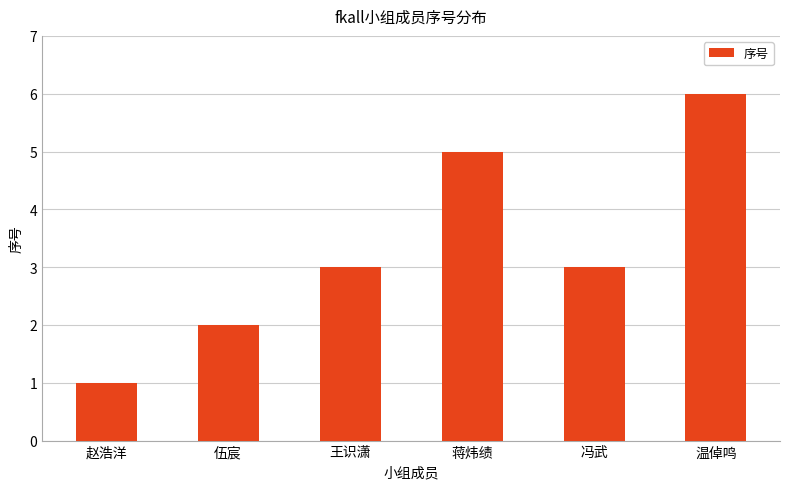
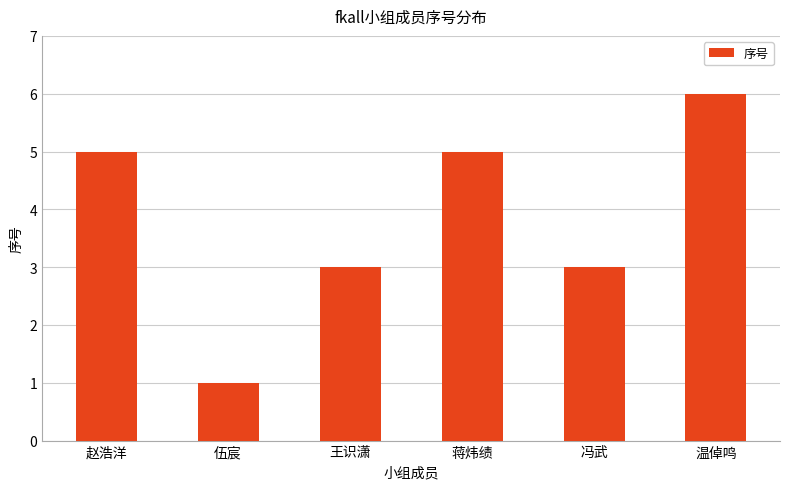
赵浩洋: 1 -> 5
伍宸: 2 -> 1
